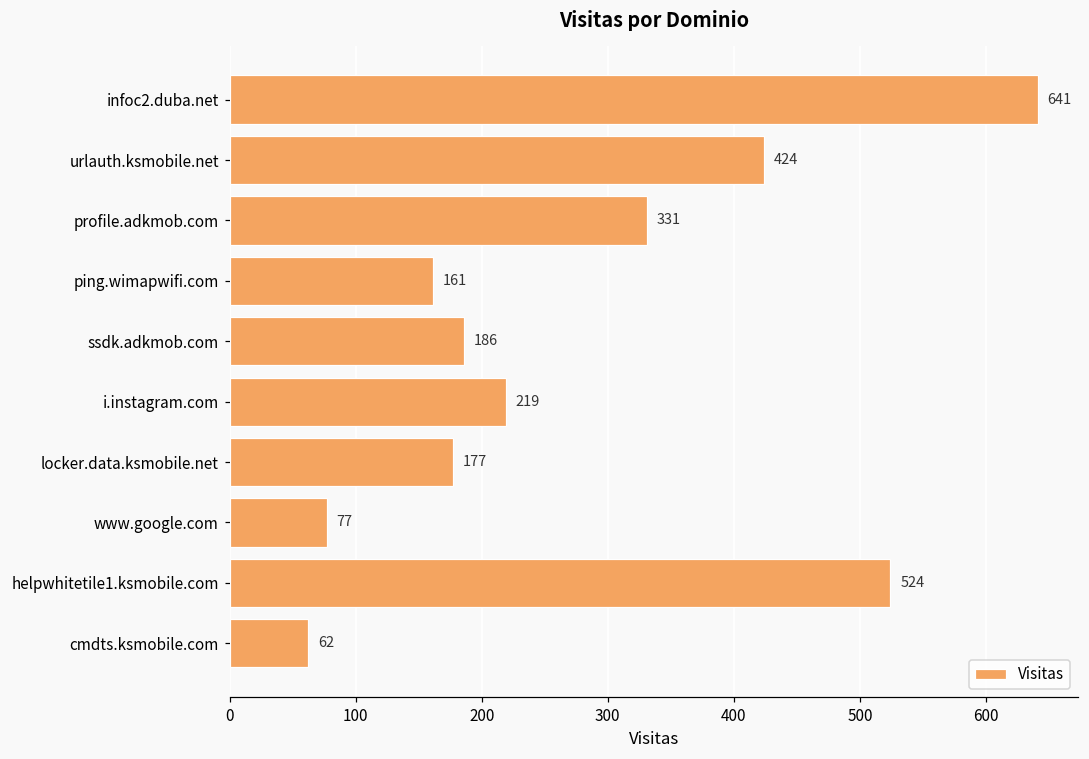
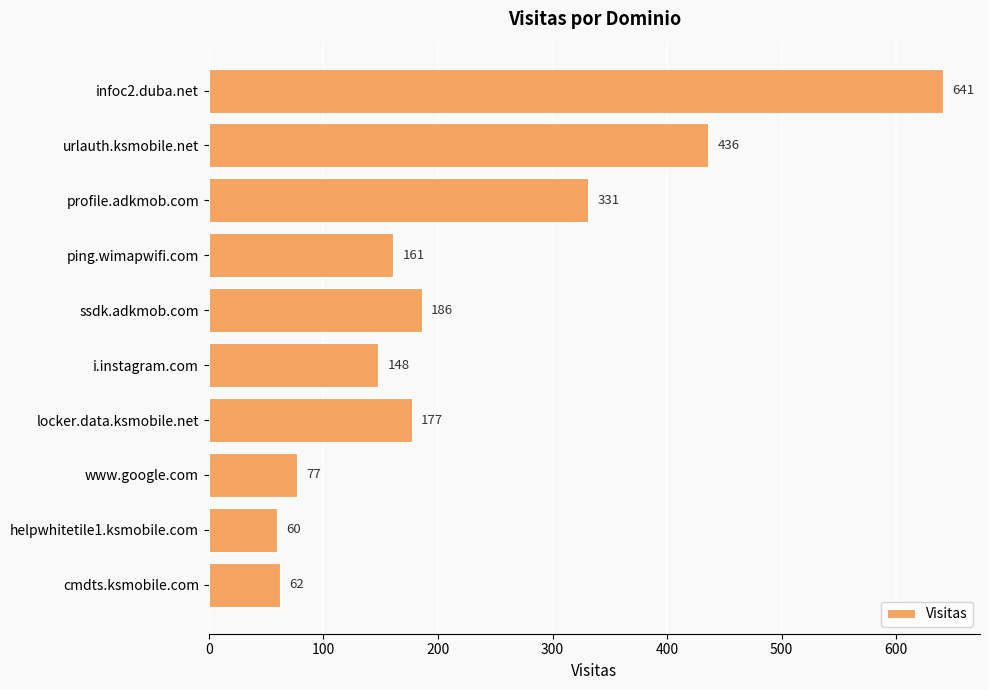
urlauth.ksmobile.net: 424 -> 436
i.instagram.com: 219 -> 148
helpwhitetile1.ksmobile.com: 524 -> 60
